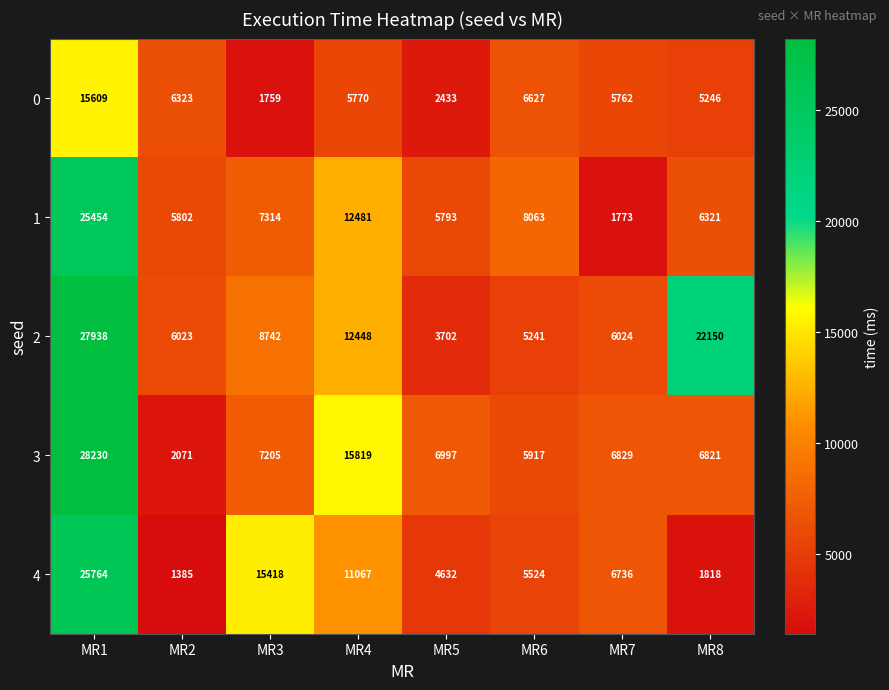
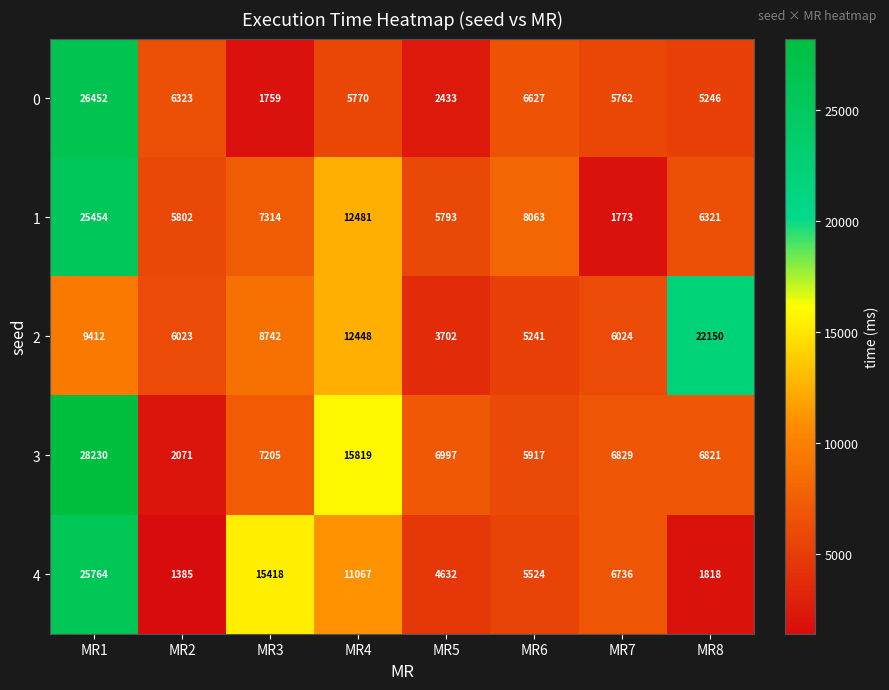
0, MR1: 15609 -> 26452
2, MR1: 27938 -> 9412
